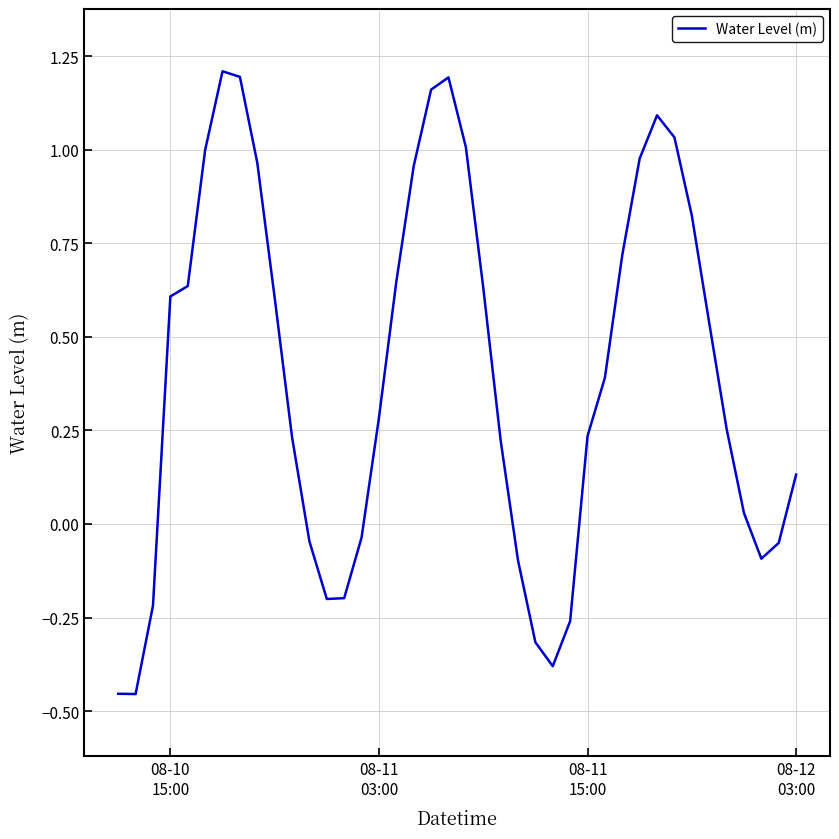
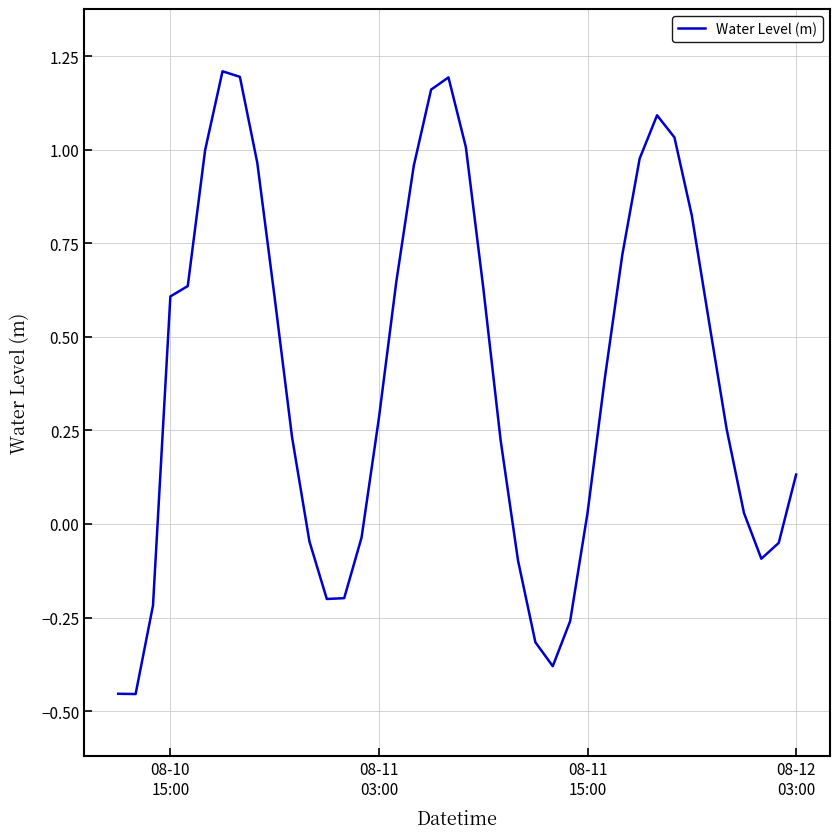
08-11 15:00: 0.23 -> 0.03
